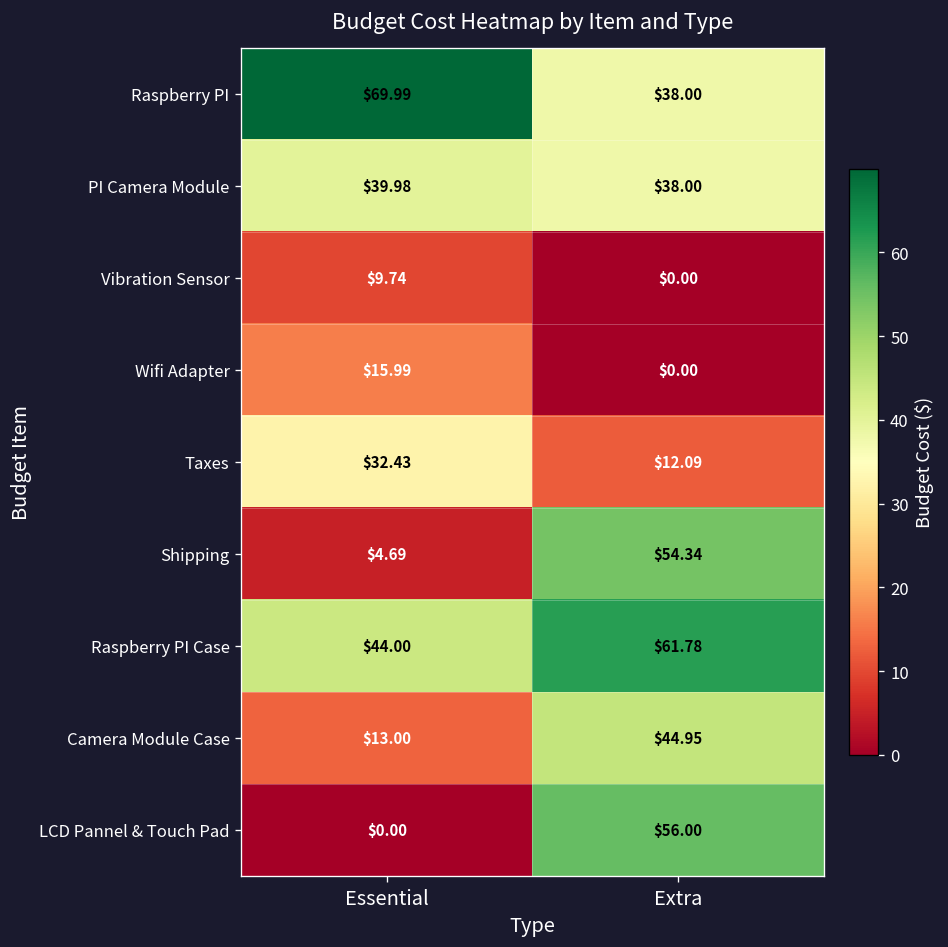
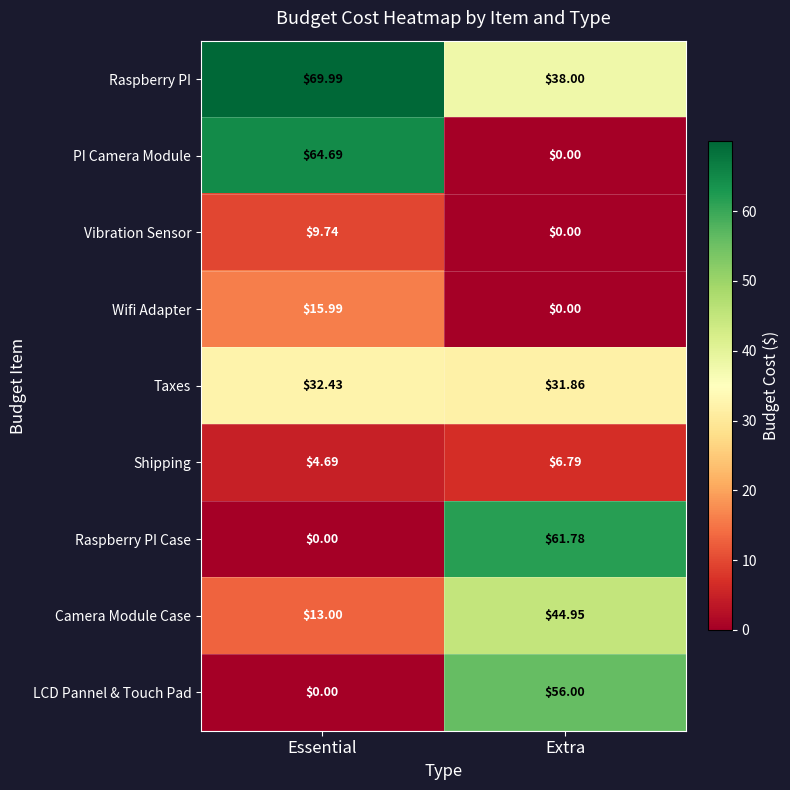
PI Camera Module, Essential: $39.98 -> $64.69
PI Camera Module, Extra: $38.00 -> $0.00
Taxes, Extra: $12.09 -> $31.86
Shipping, Extra: $54.34 -> $6.79
Raspberry PI Case, Essential: $44.00 -> $0.00
